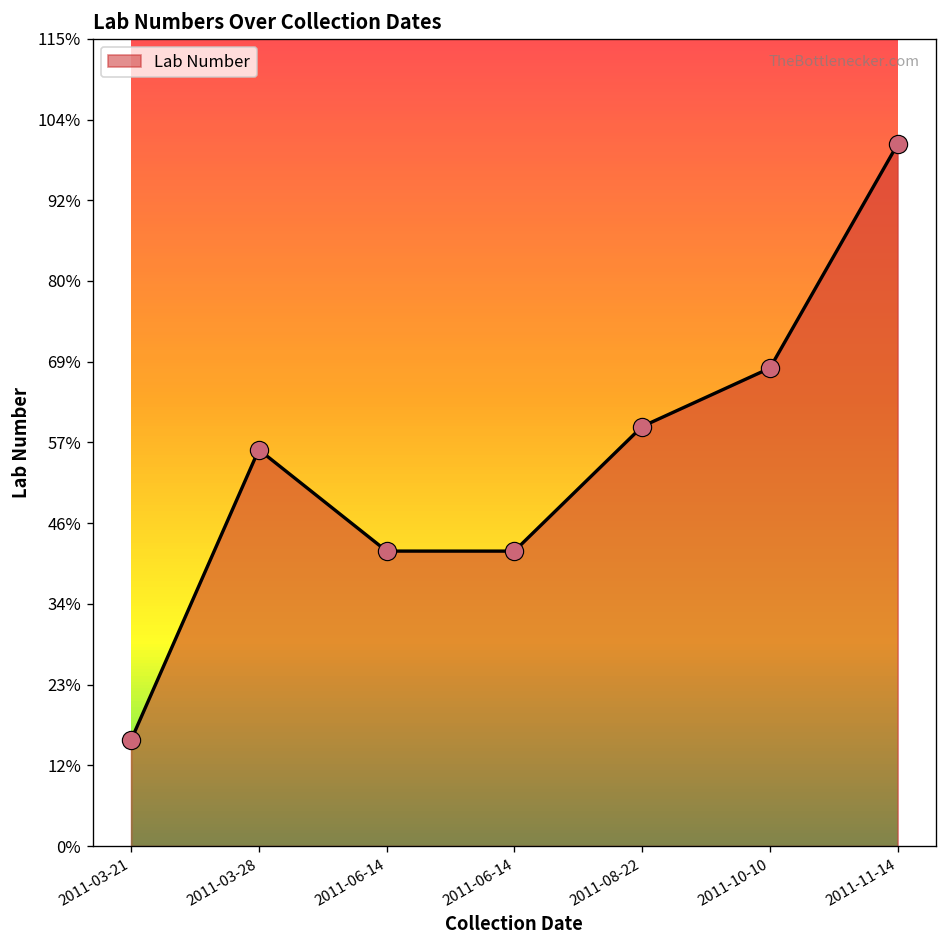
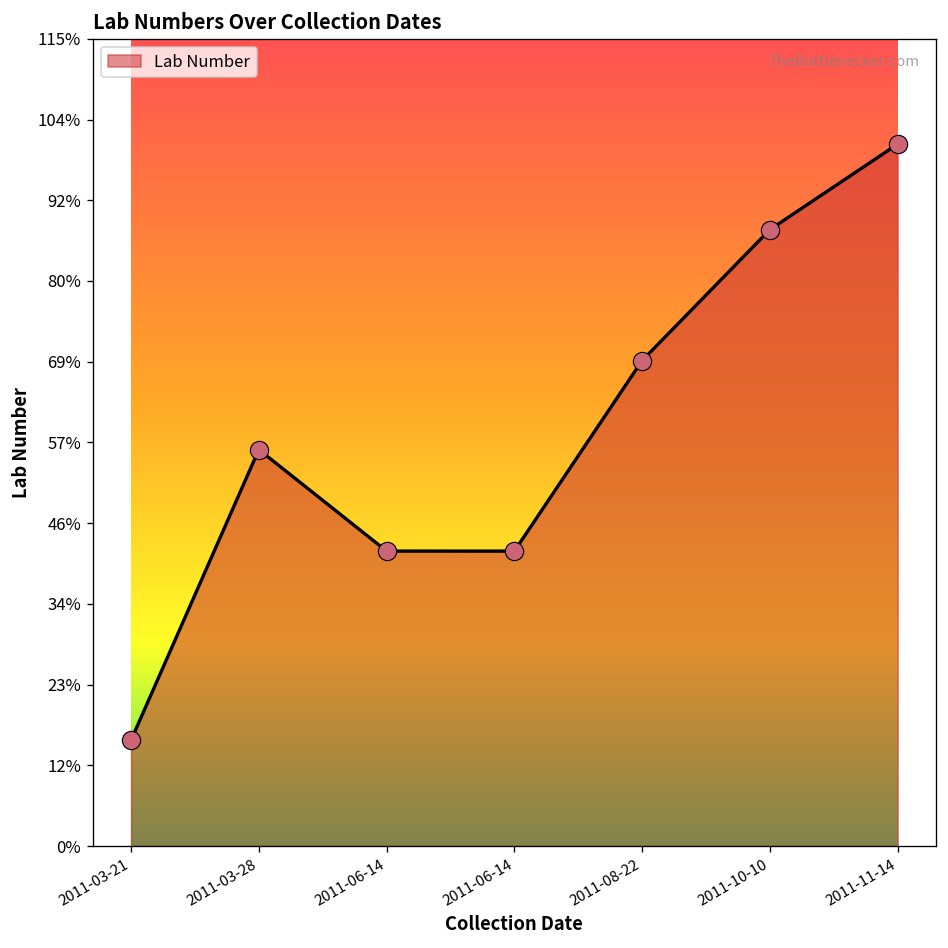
2011-08-22: 60% -> 69%
2011-10-10: 68% -> 88%
